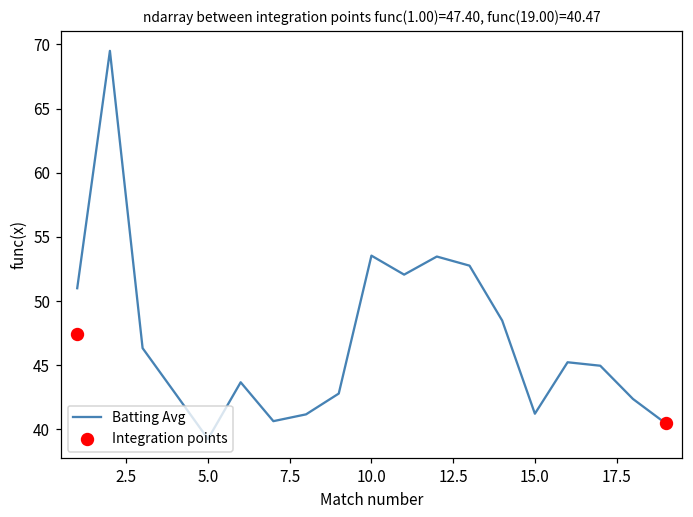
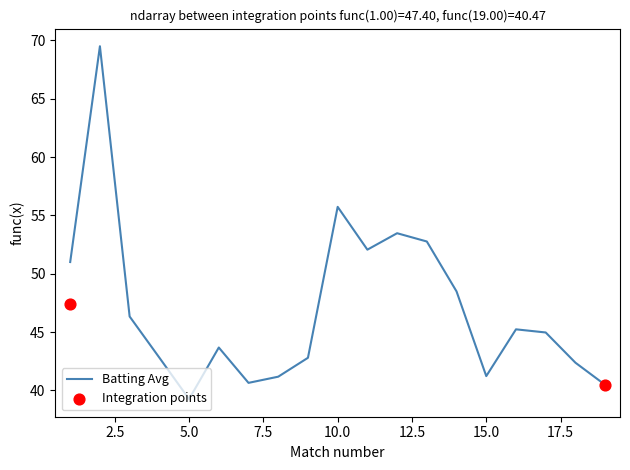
Batting Avg, 10.0: 53.5 -> 55.7
